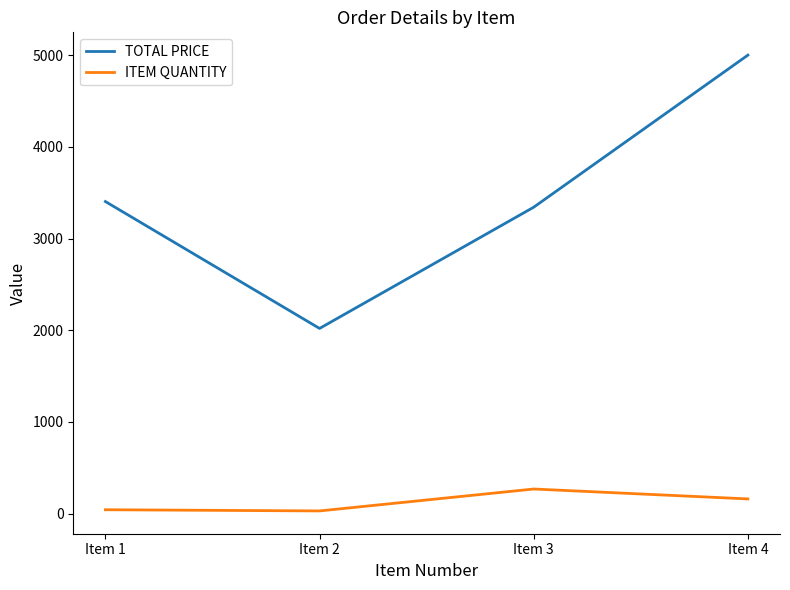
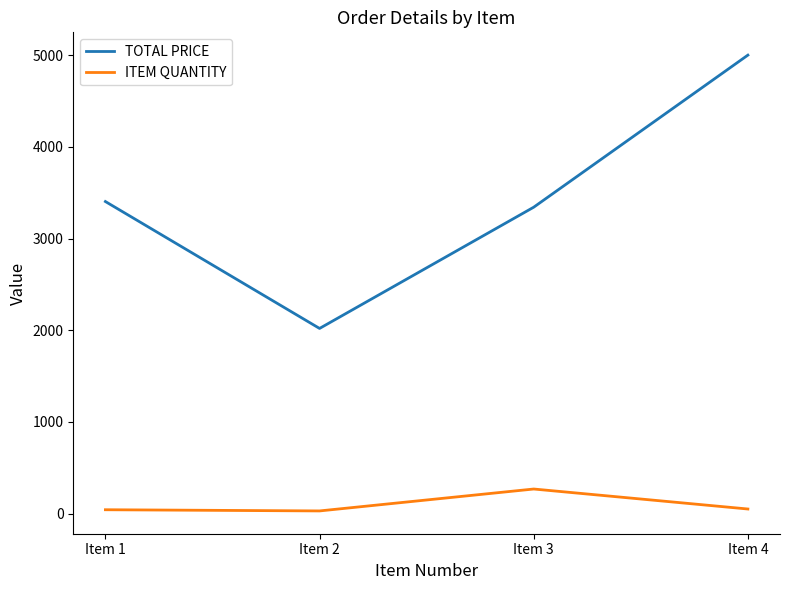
ITEM QUANTITY, Item 4: 200 -> 100
